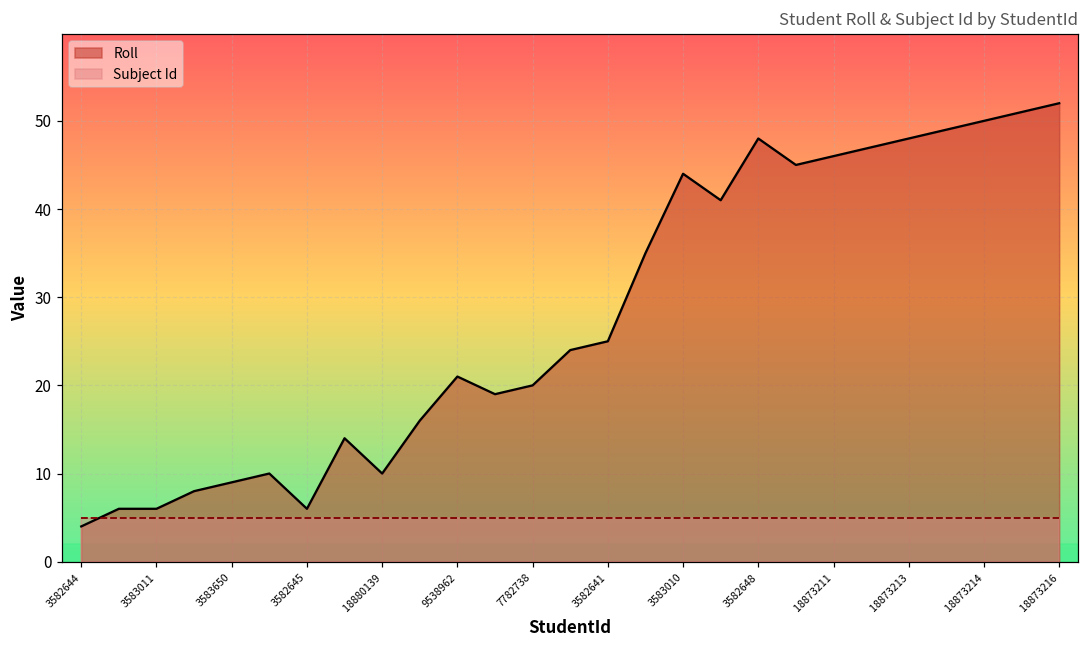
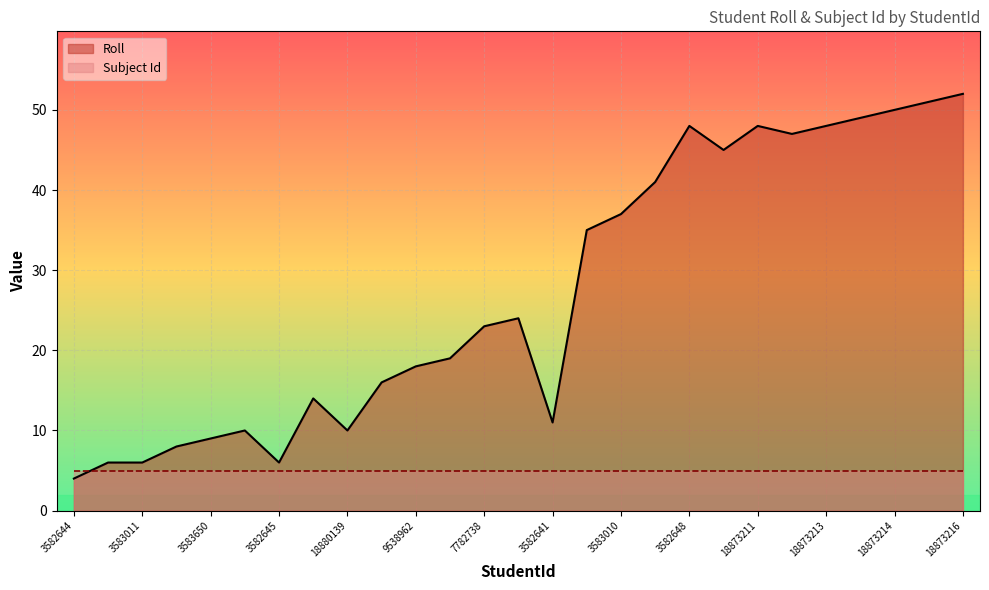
Roll, 9538962: 21 -> 18
Roll, 7782738: 20 -> 23
Roll, 3582641: 25 -> 11
Roll, 3583010: 44 -> 37
Roll, 18873211: 46 -> 48
